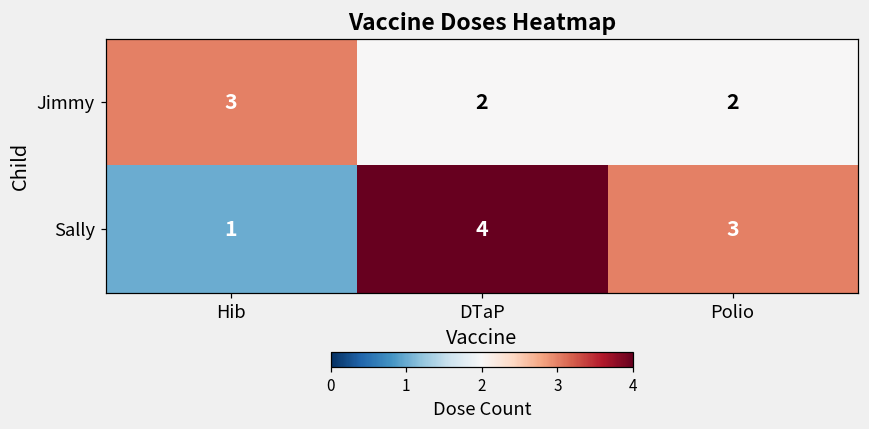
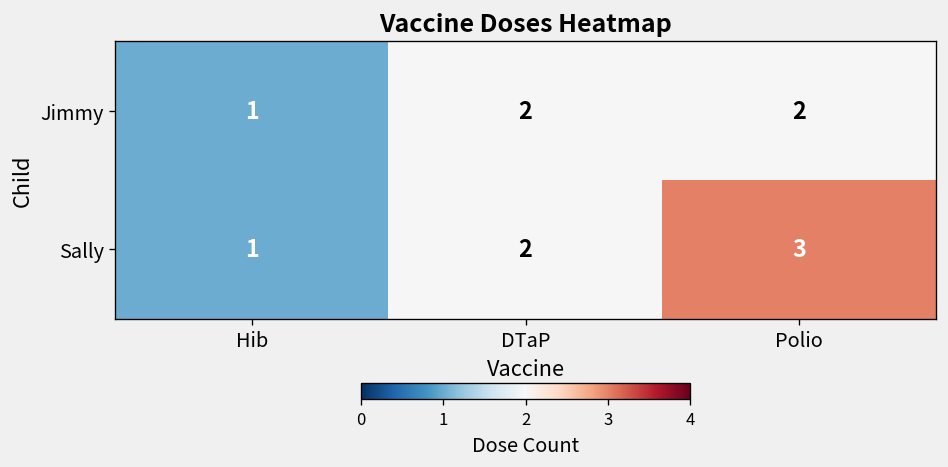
Jimmy, Hib: 3 -> 1
Sally, DTaP: 4 -> 2
